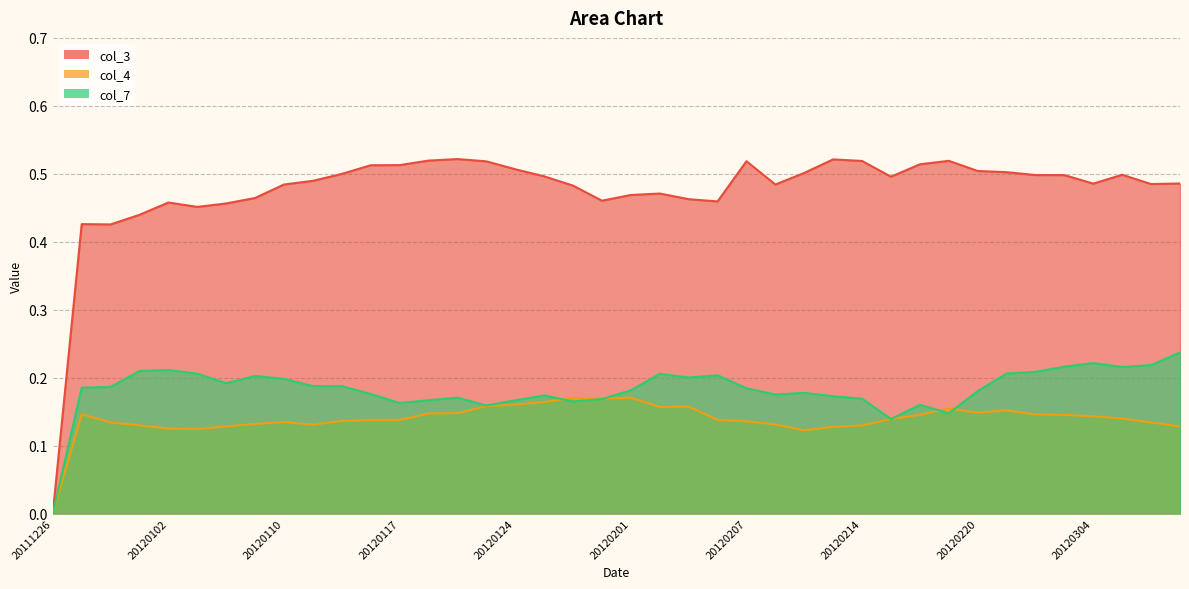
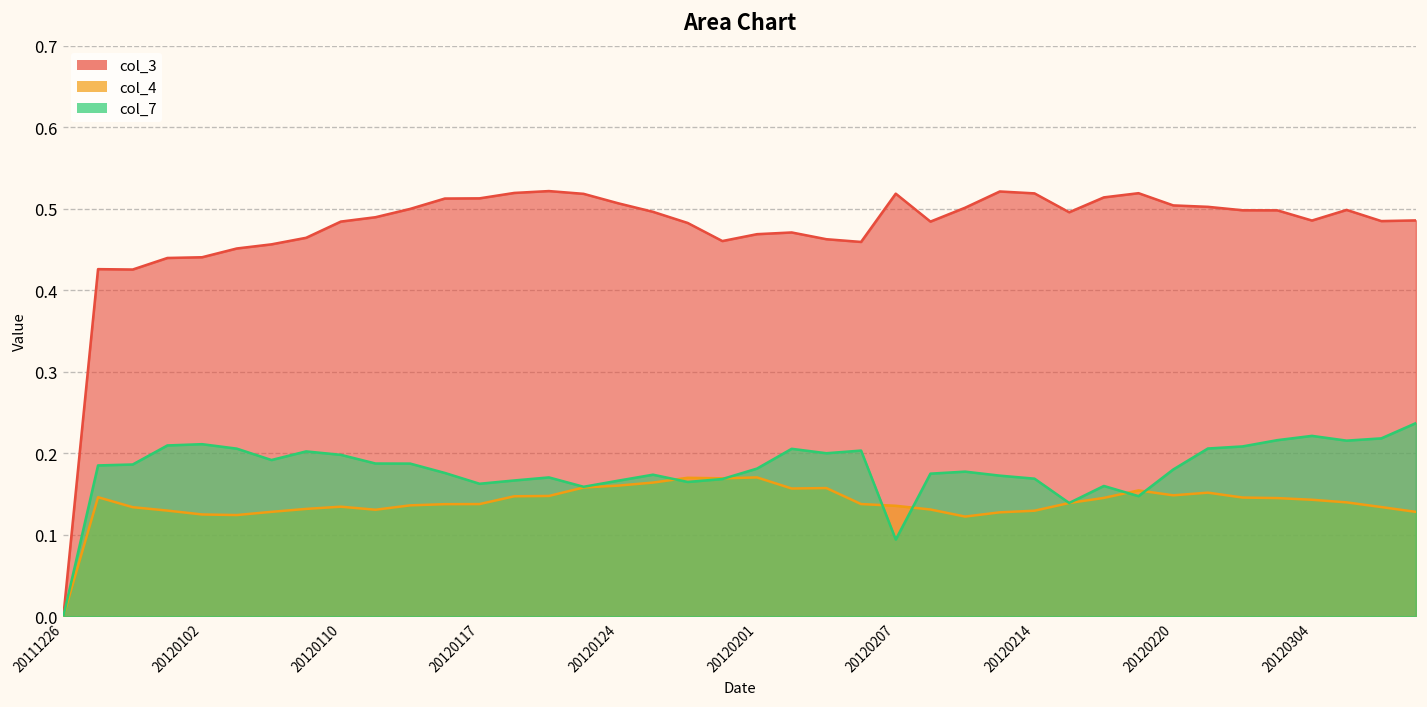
col_3, 20120102: 0.46 -> 0.44
col_7, 20120207: 0.18 -> 0.09
